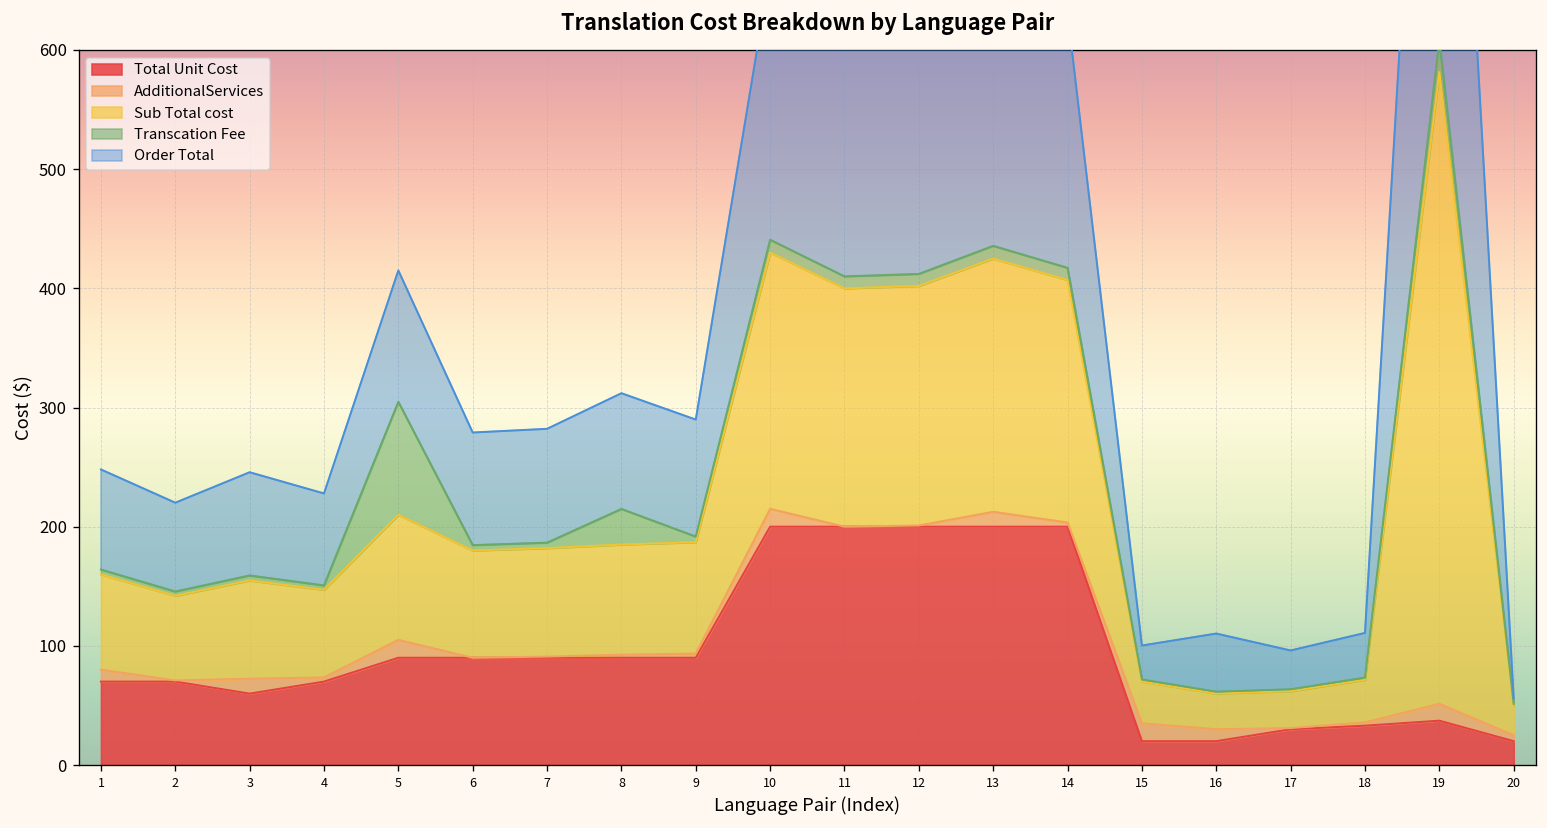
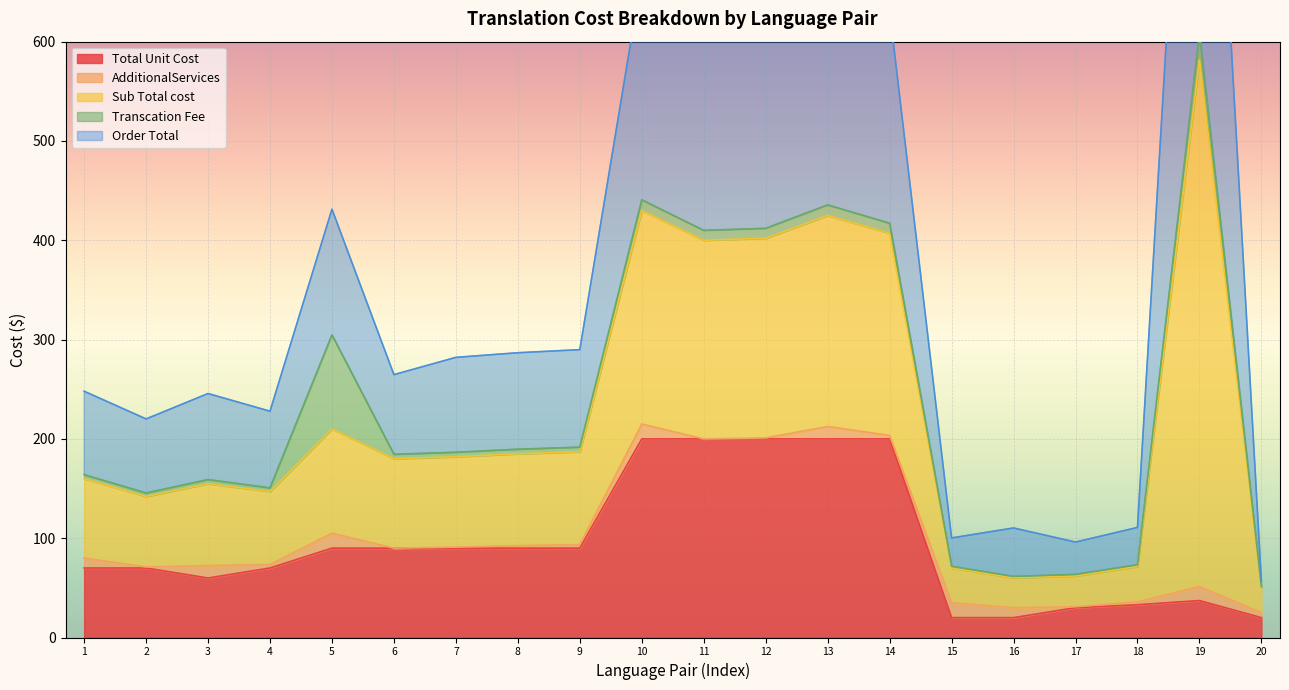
Order Total, 5: 110 -> 130
Order Total, 6: 90 -> 80
Transcation Fee, 8: 30 -> 0
